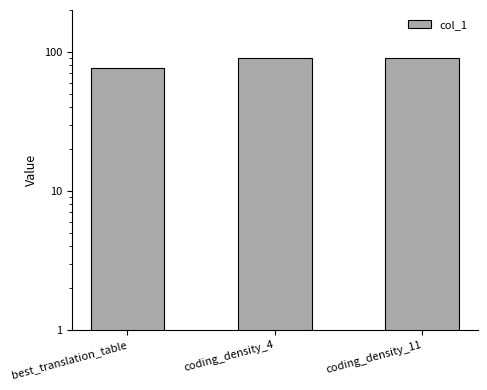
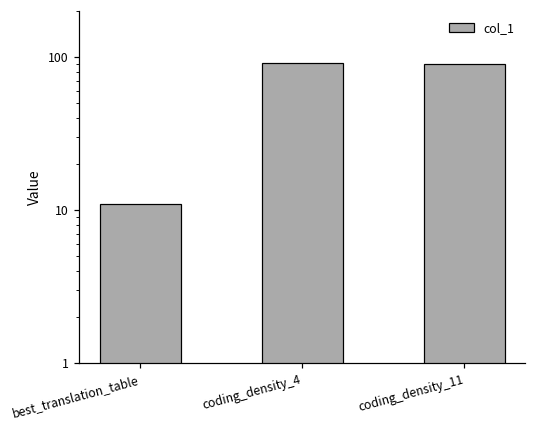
best_translation_table: 80 -> 11
